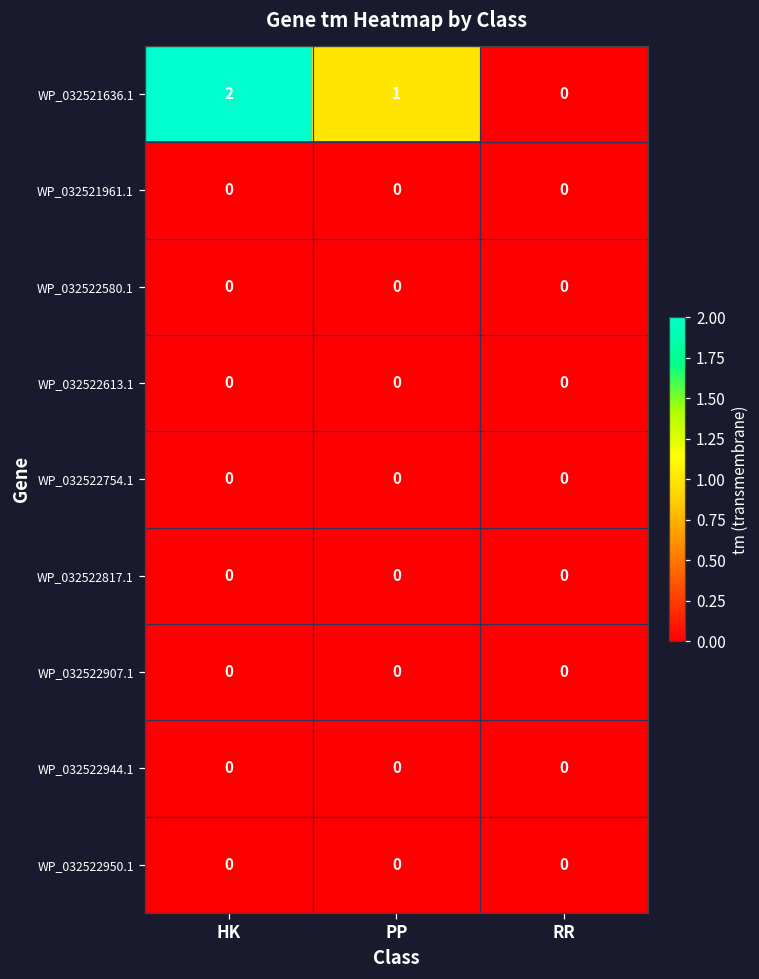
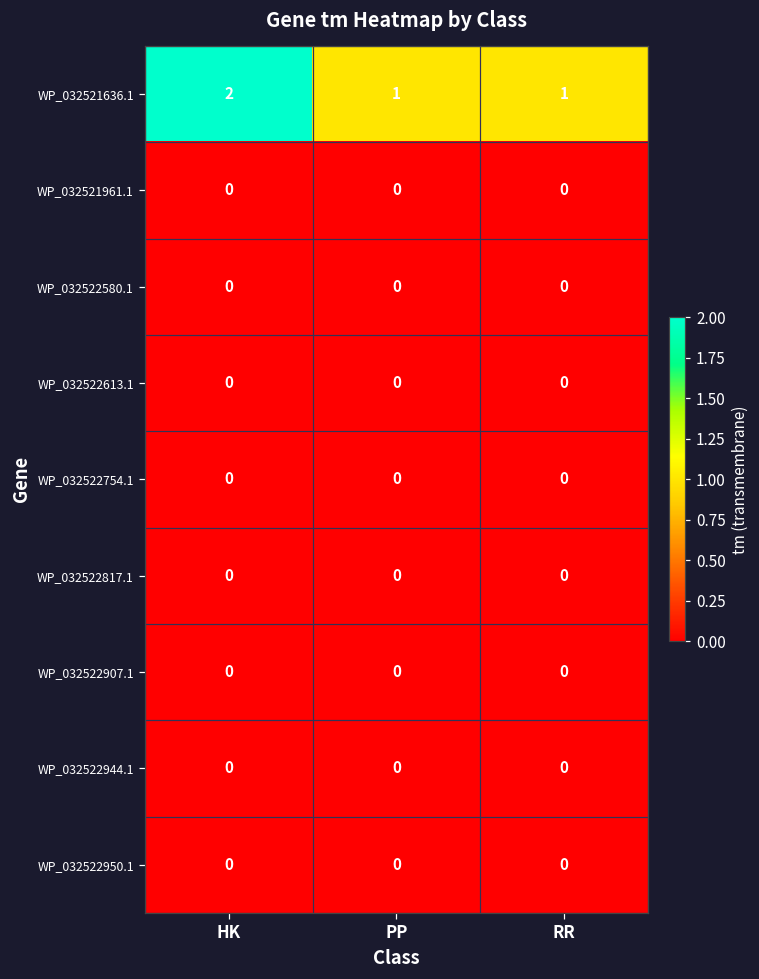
WP_032521636.1, RR: 0 -> 1
